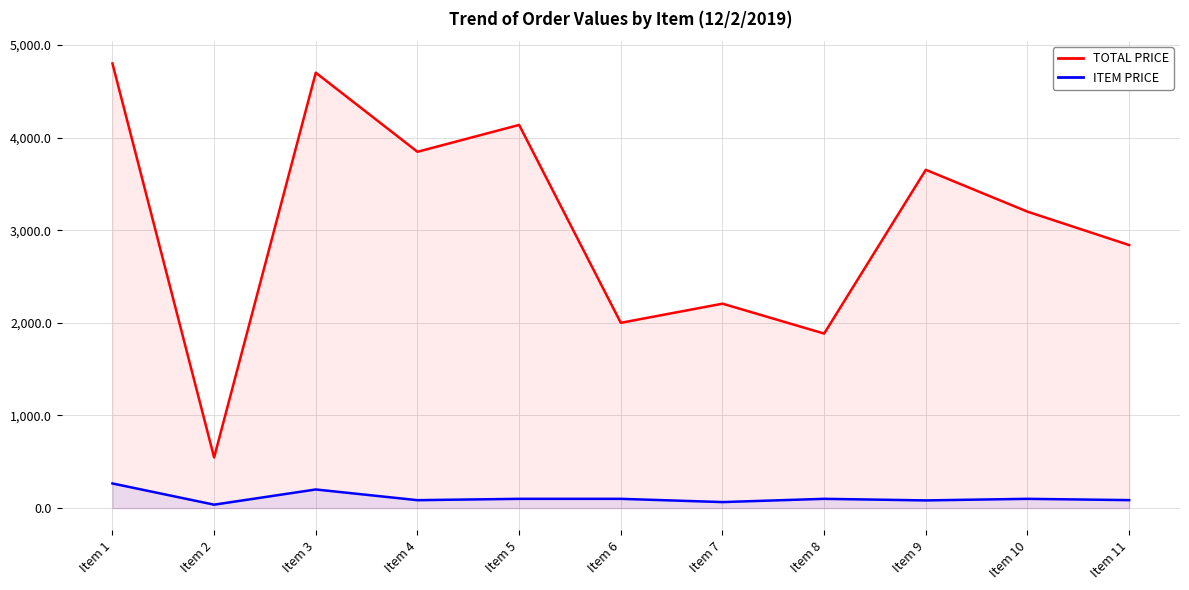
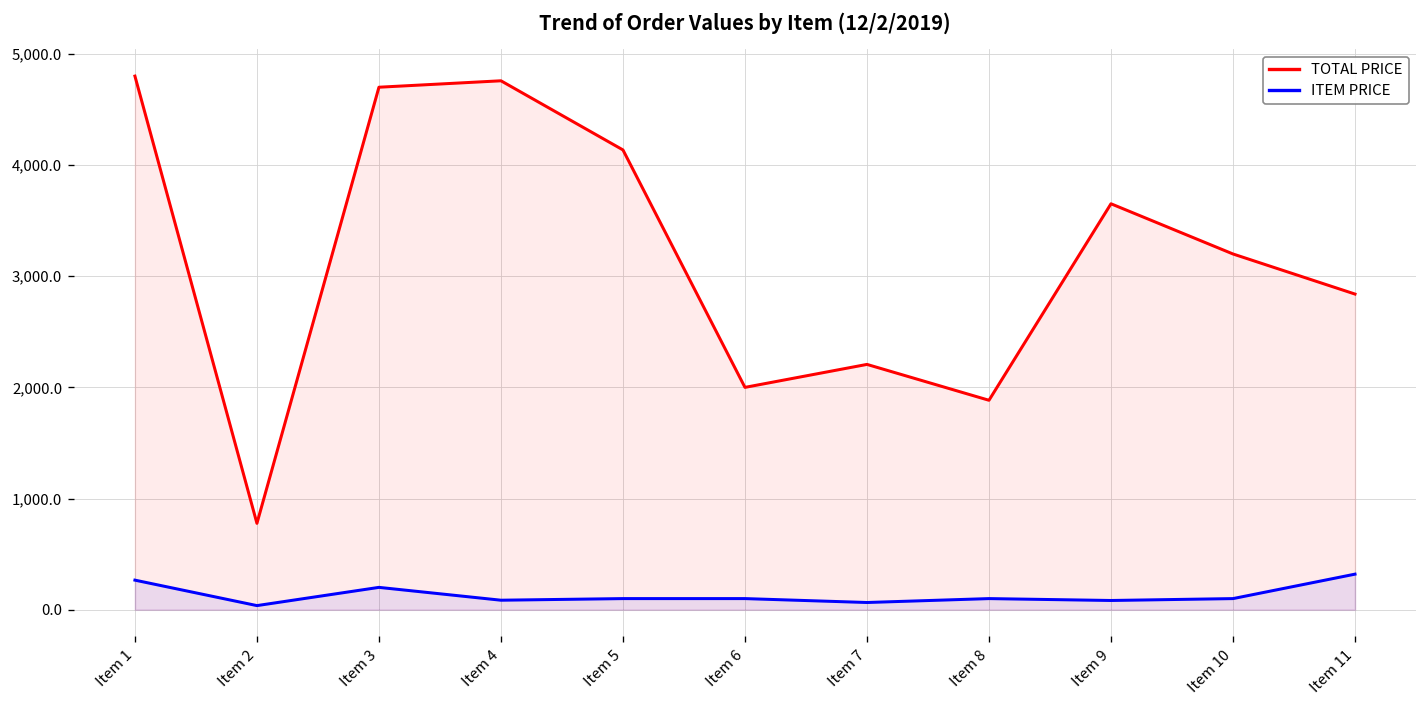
TOTAL PRICE, Item 2: 500 -> 800
TOTAL PRICE, Item 4: 3,800 -> 4,800
ITEM PRICE, Item 11: 100 -> 300
